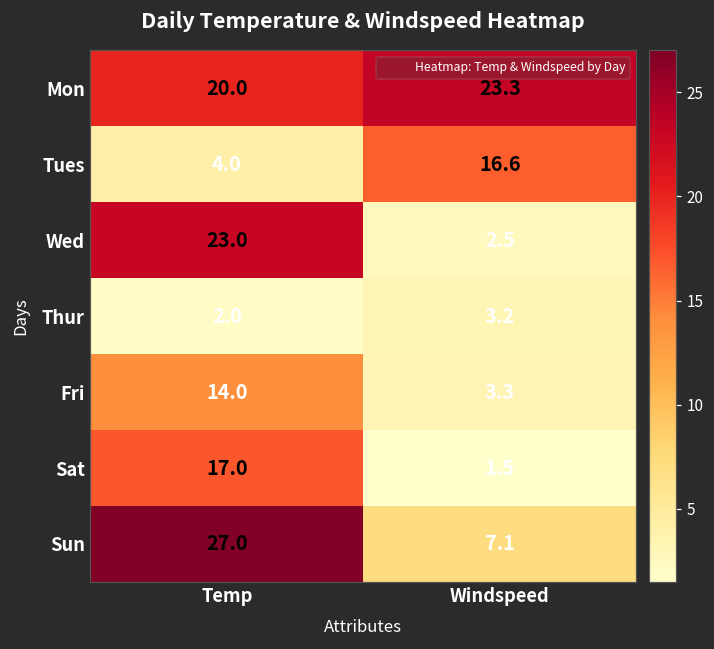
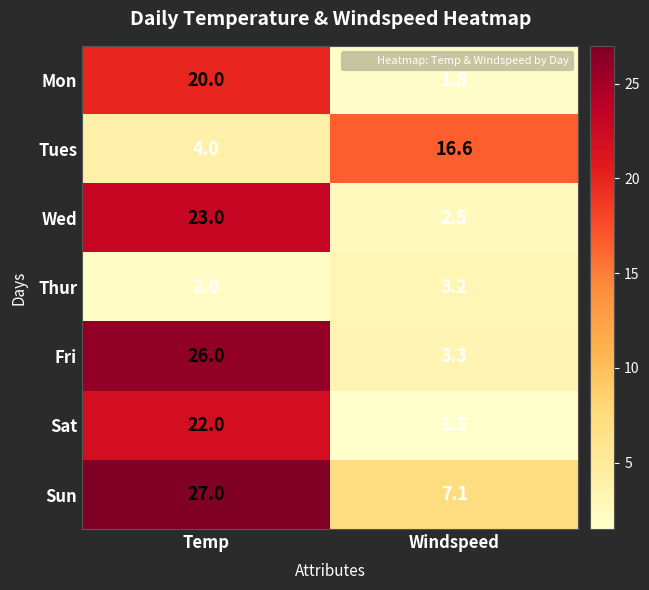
Mon, Windspeed: 23.3 -> 1.8
Fri, Temp: 14.0 -> 26.0
Sat, Temp: 17.0 -> 22.0
